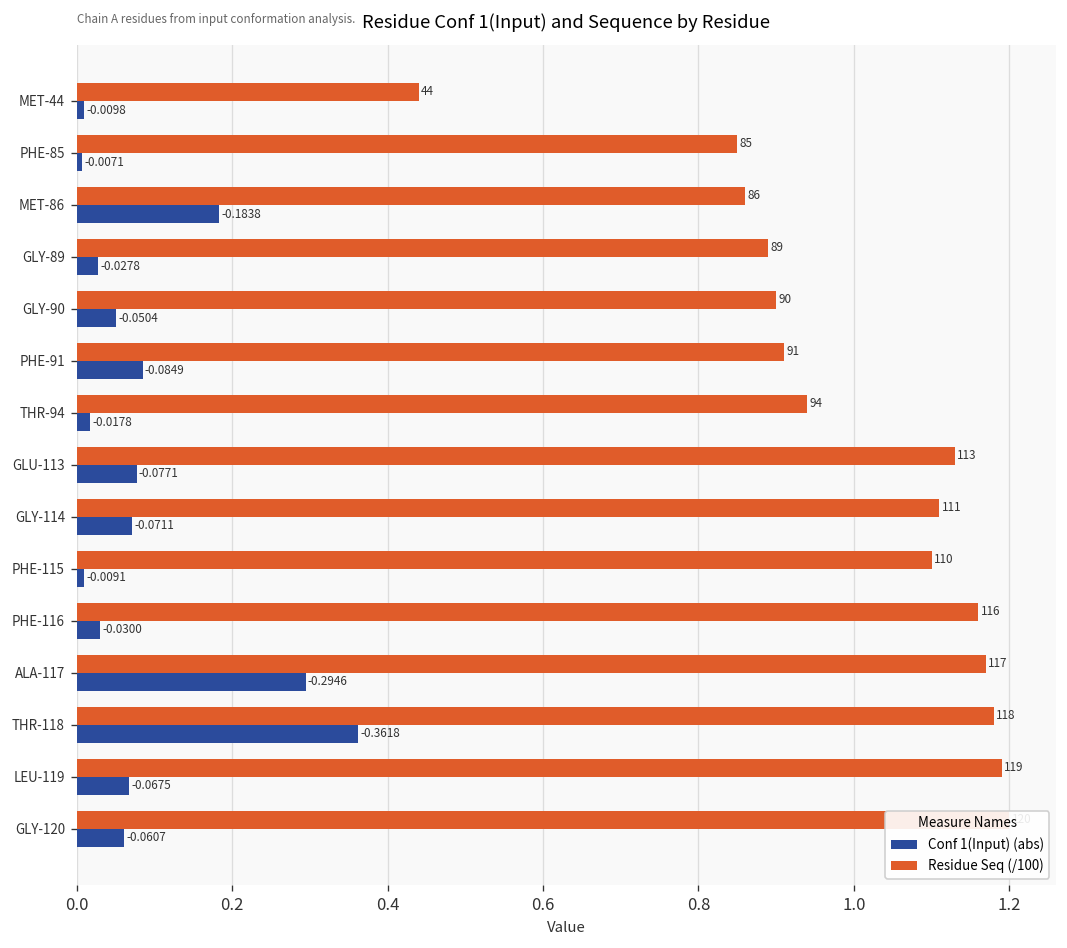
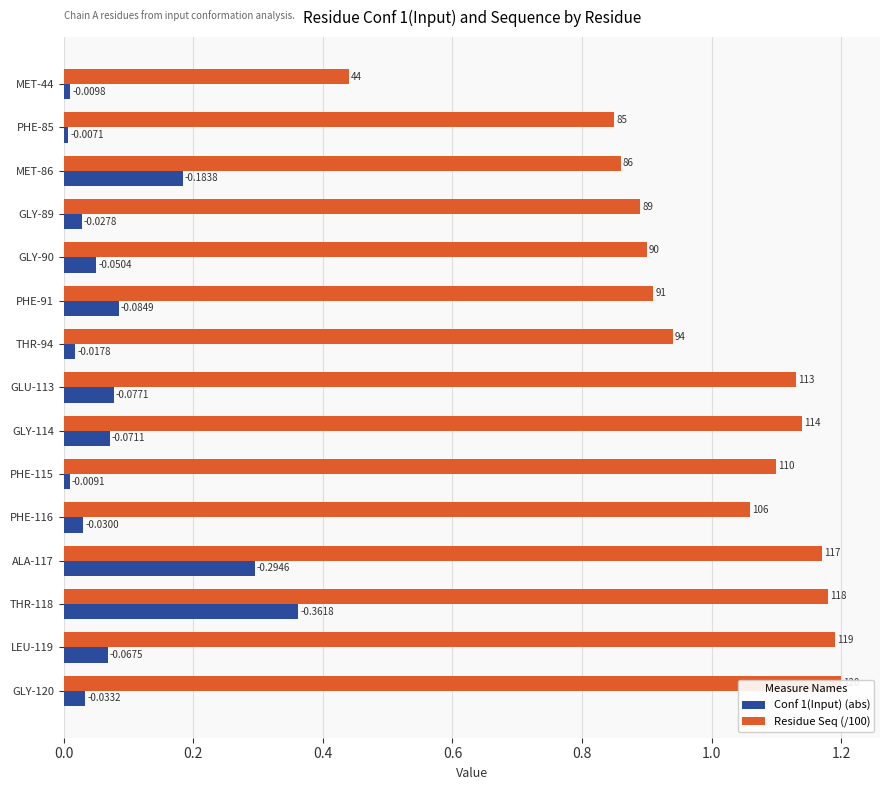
Residue Seq (/100), GLY-114: 111 -> 114
Residue Seq (/100), PHE-116: 116 -> 106
Conf 1(Input) (abs), GLY-120: -0.0607 -> -0.0332
